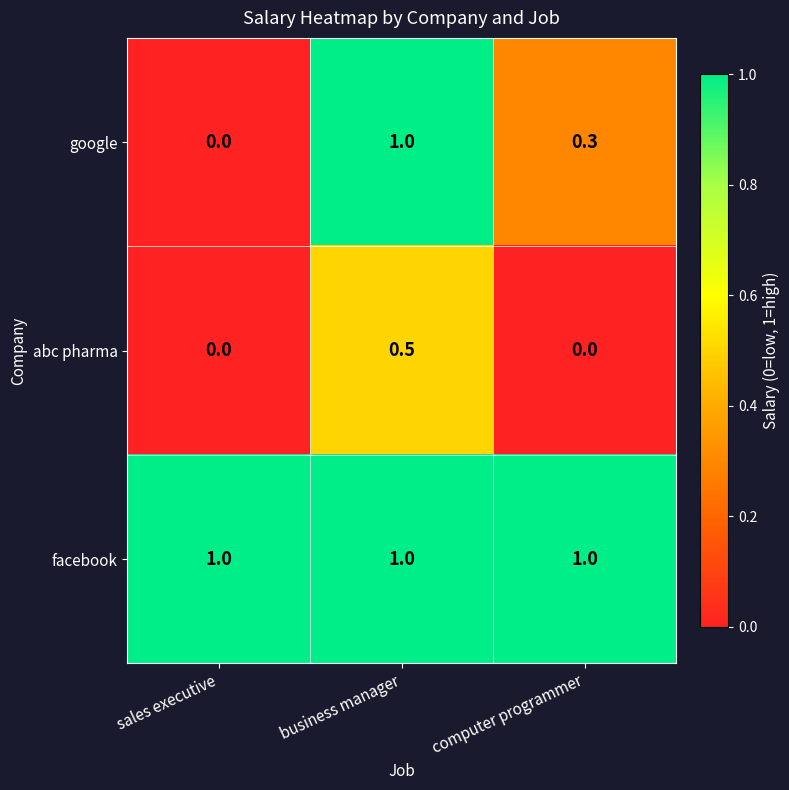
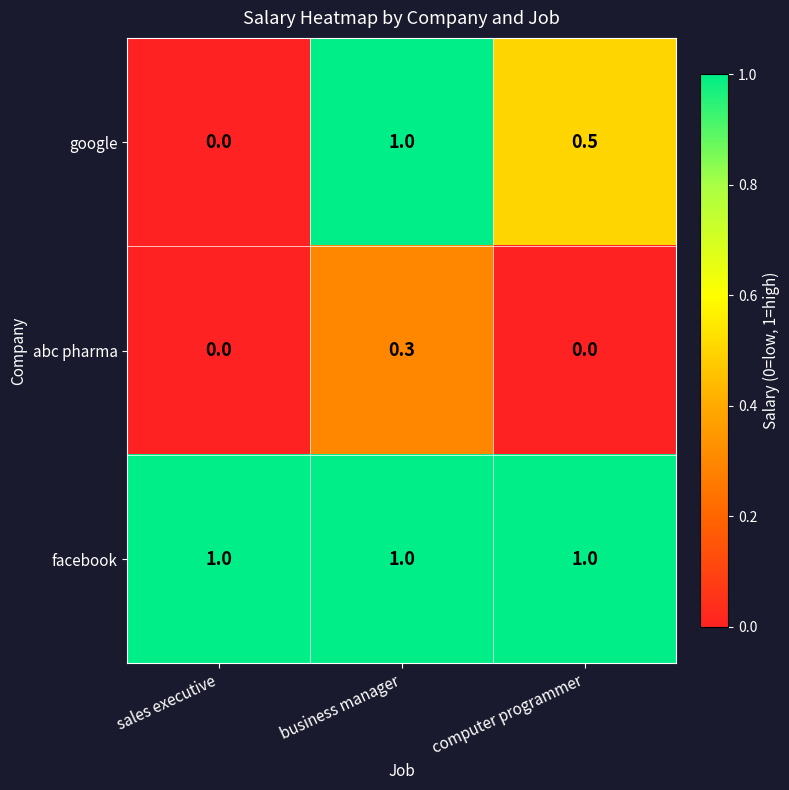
google, computer programmer: 0.3 -> 0.5
abc pharma, business manager: 0.5 -> 0.3
